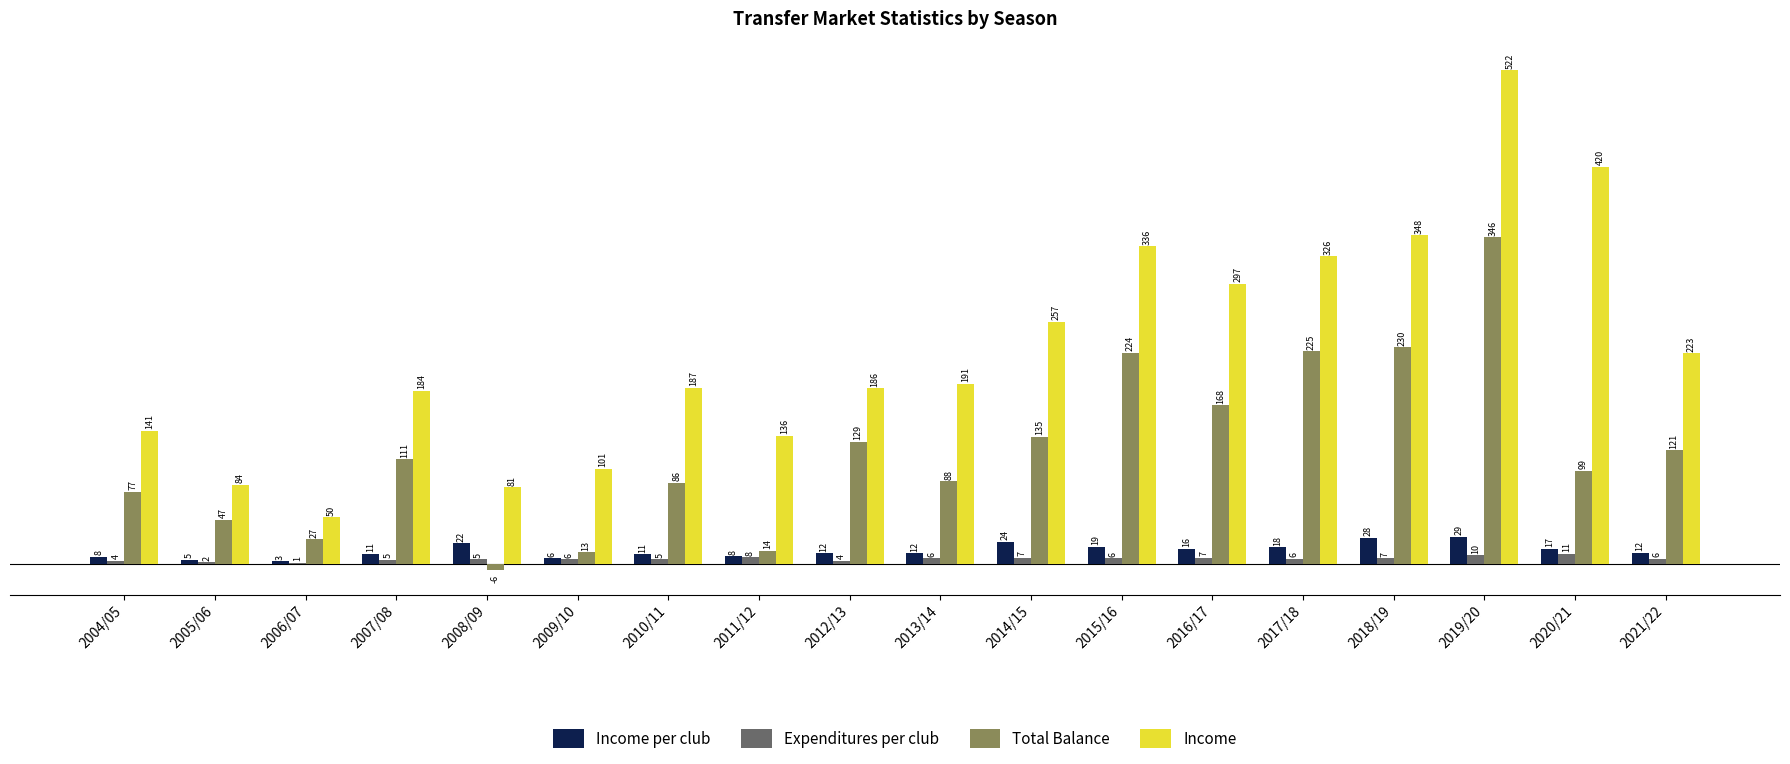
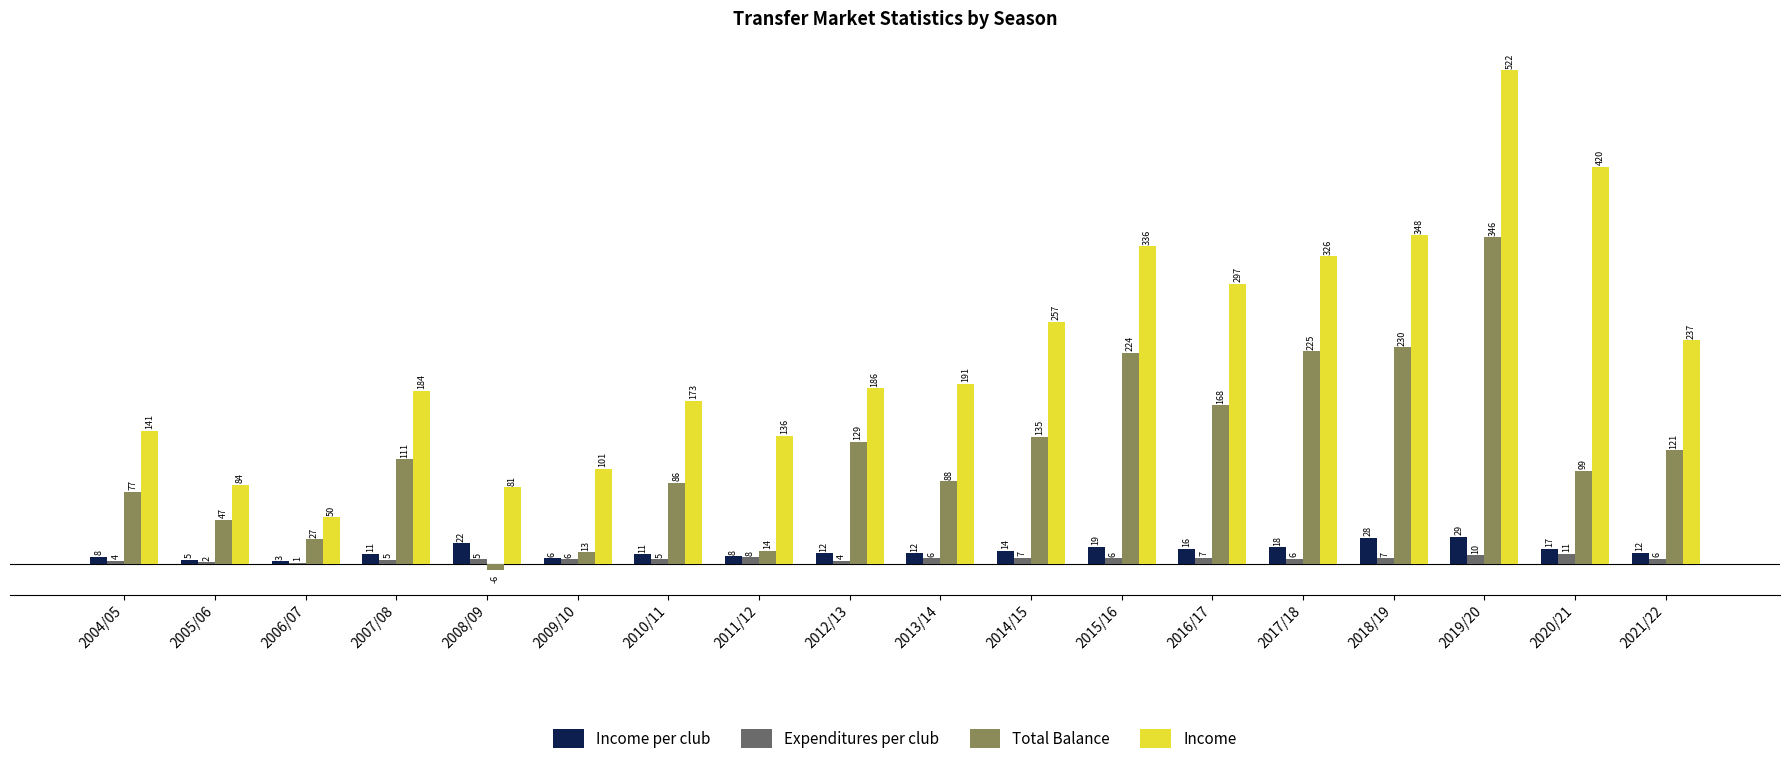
Income, 2010/11: 187 -> 173
Income per club, 2014/15: 24 -> 14
Income, 2021/22: 223 -> 237
